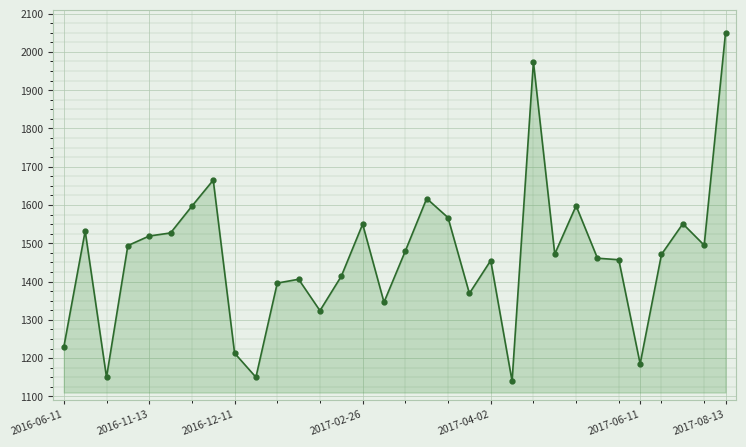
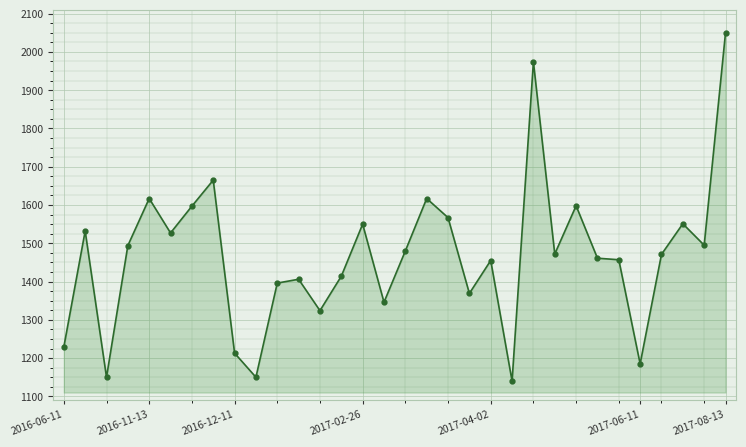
2016-11-13: 1520 -> 1620
